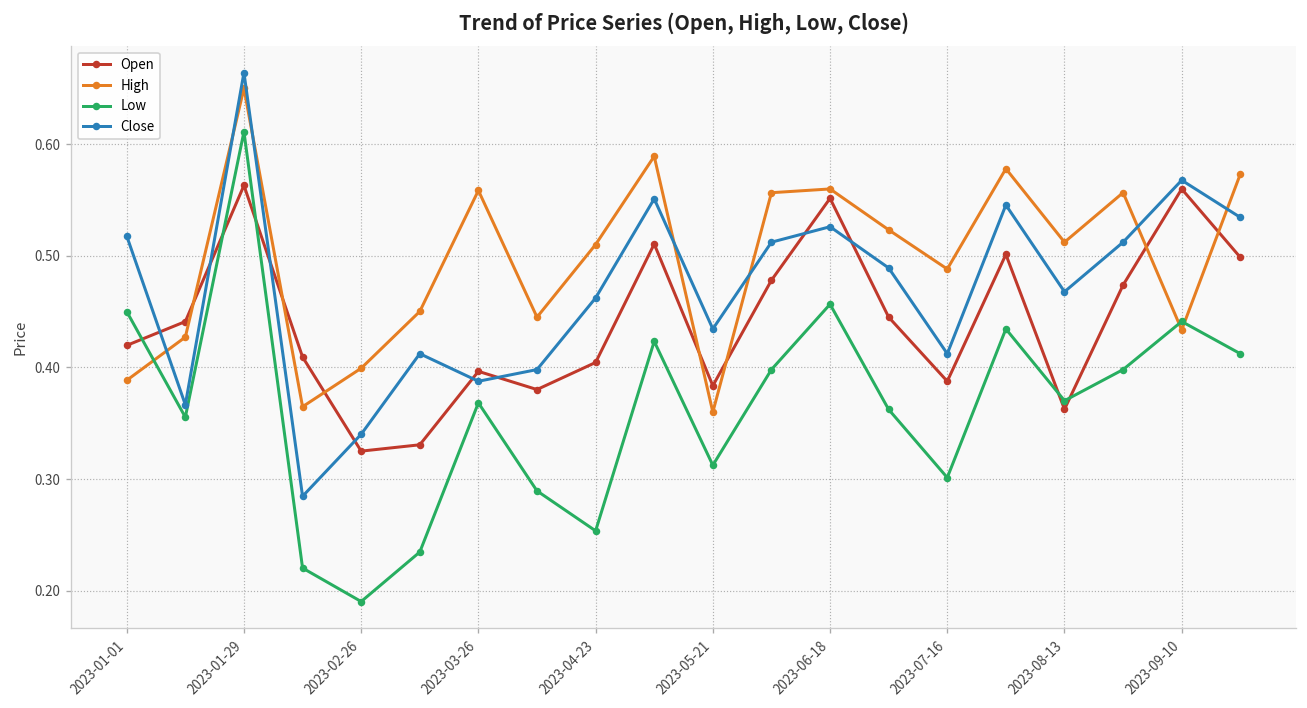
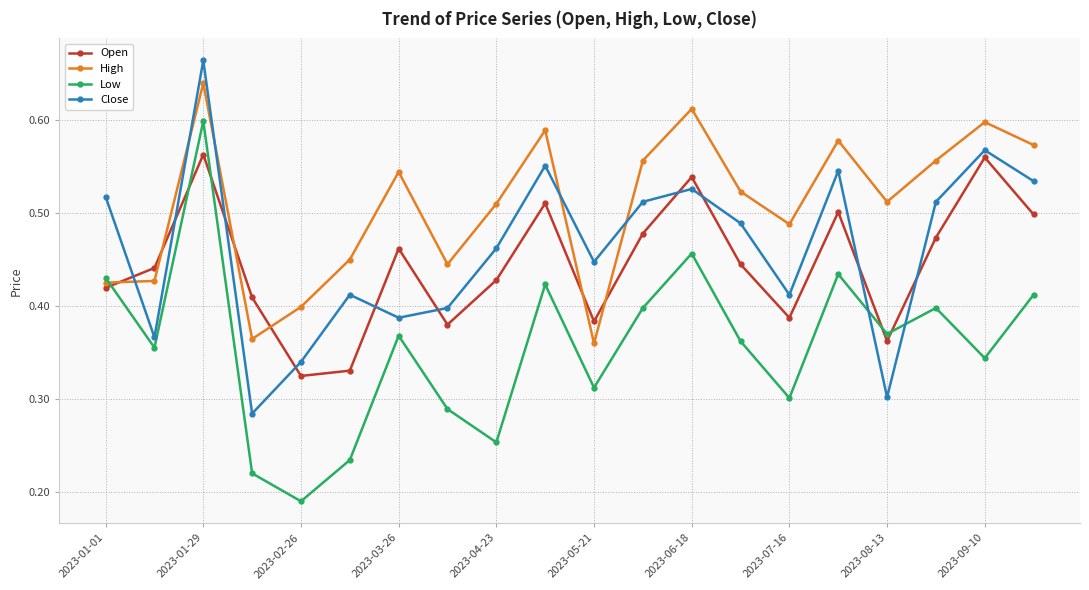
High, 2023-01-01: 0.39 -> 0.43
Low, 2023-01-01: 0.45 -> 0.43
High, 2023-01-29: 0.65 -> 0.64
Low, 2023-01-29: 0.61 -> 0.60
Open, 2023-03-26: 0.40 -> 0.46
High, 2023-03-26: 0.56 -> 0.54
Open, 2023-04-23: 0.40 -> 0.43
Close, 2023-05-21: 0.43 -> 0.45
Open, 2023-06-18: 0.55 -> 0.54
High, 2023-06-18: 0.56 -> 0.61
Close, 2023-08-13: 0.47 -> 0.30
High, 2023-09-10: 0.43 -> 0.60
Low, 2023-09-10: 0.44 -> 0.34
